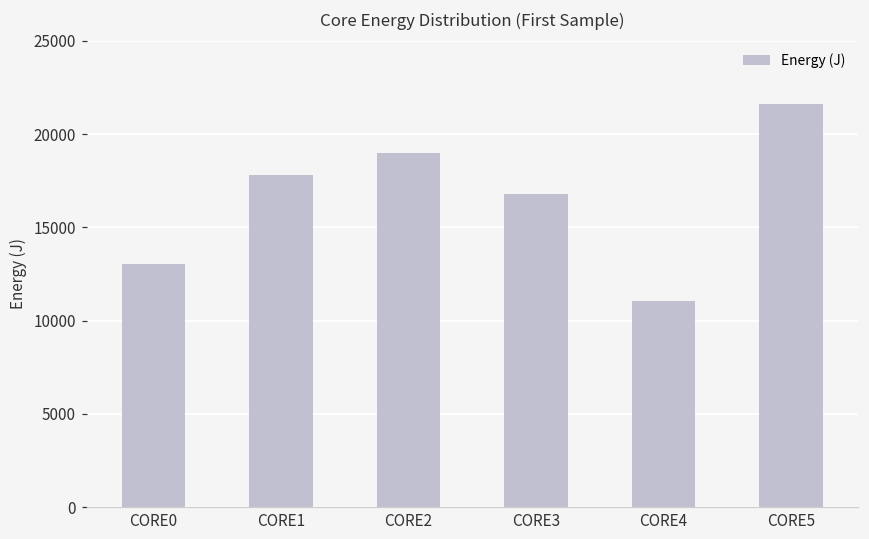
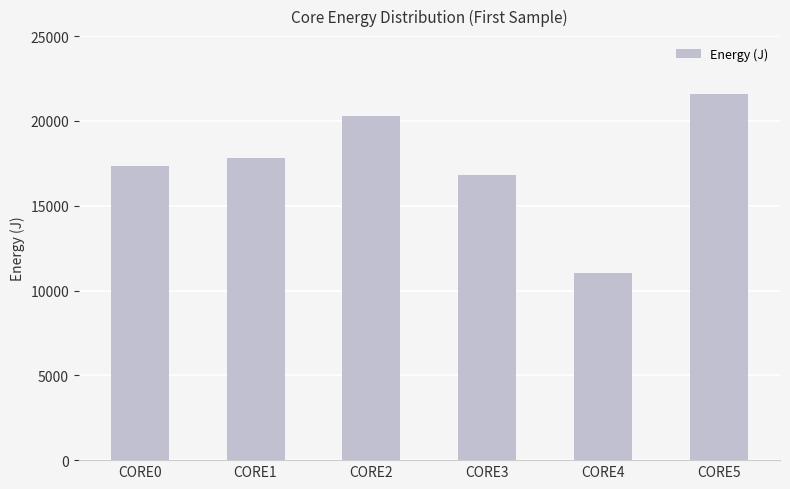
CORE0: 13000 -> 17400
CORE2: 19000 -> 20300
